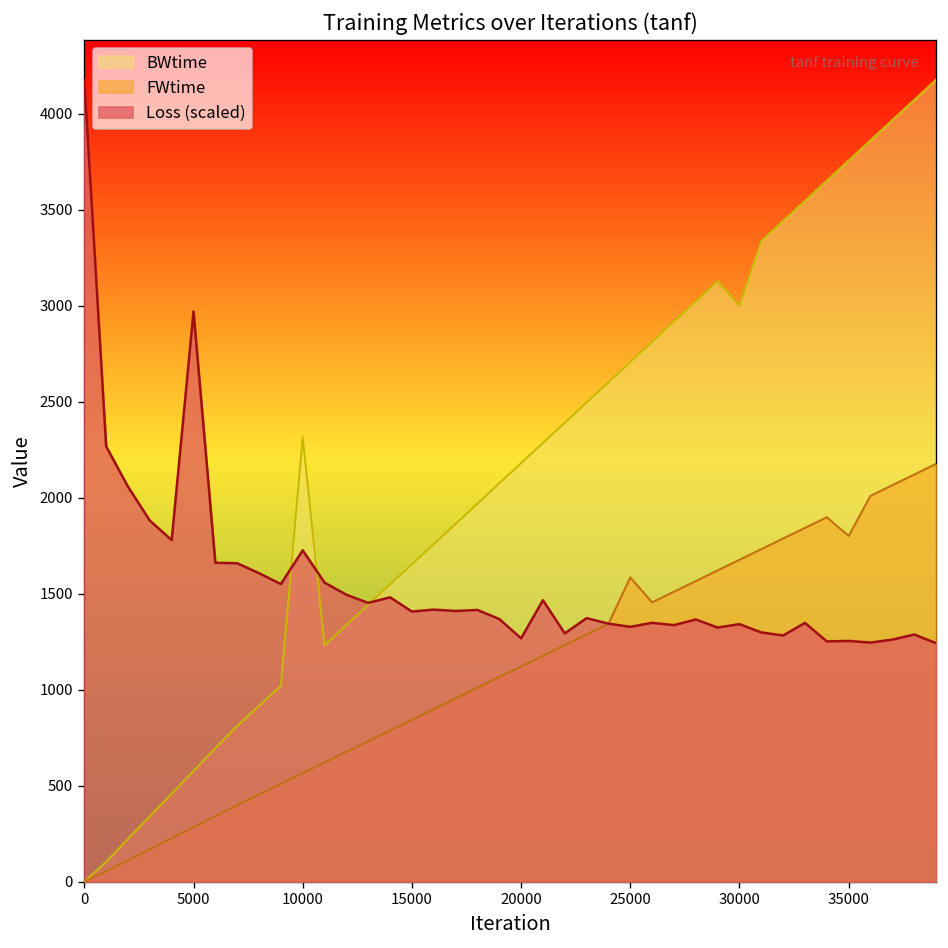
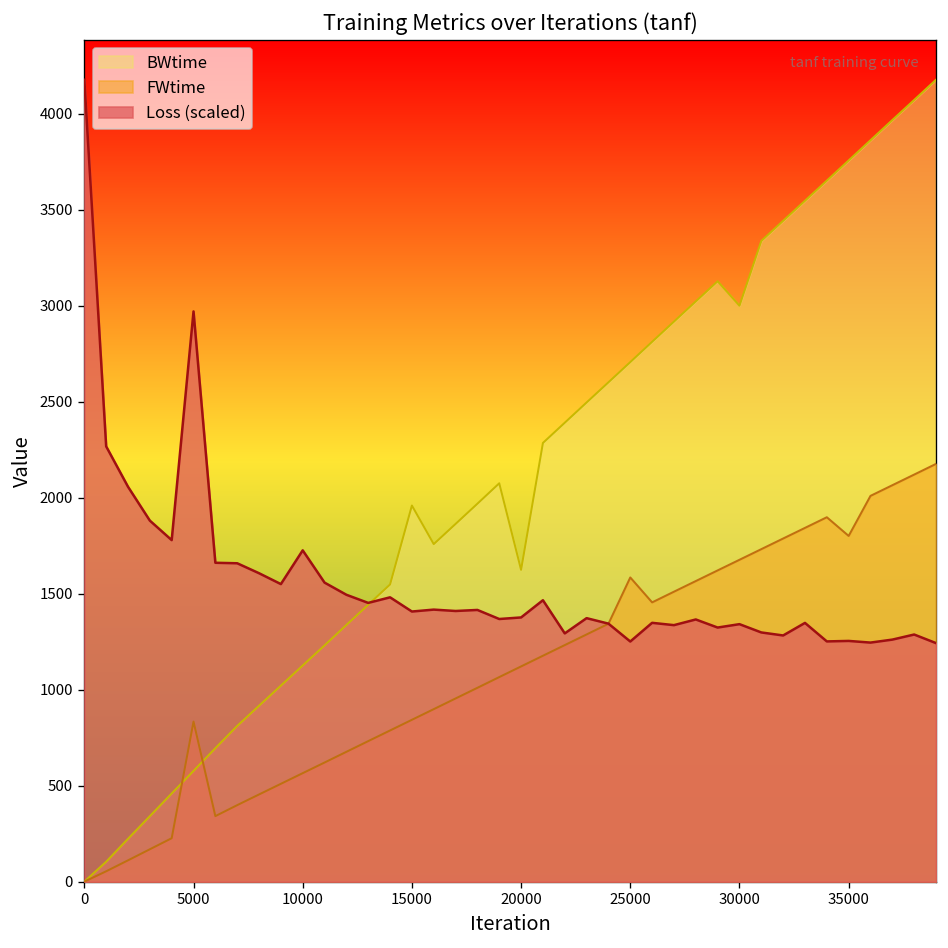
FWtime, 5000: 280 -> 830
BWtime, 10000: 2320 -> 1130
BWtime, 15000: 1650 -> 1960
BWtime, 20000: 2180 -> 1620
Loss (scaled), 20000: 1270 -> 1380
Loss (scaled), 25000: 1330 -> 1250
